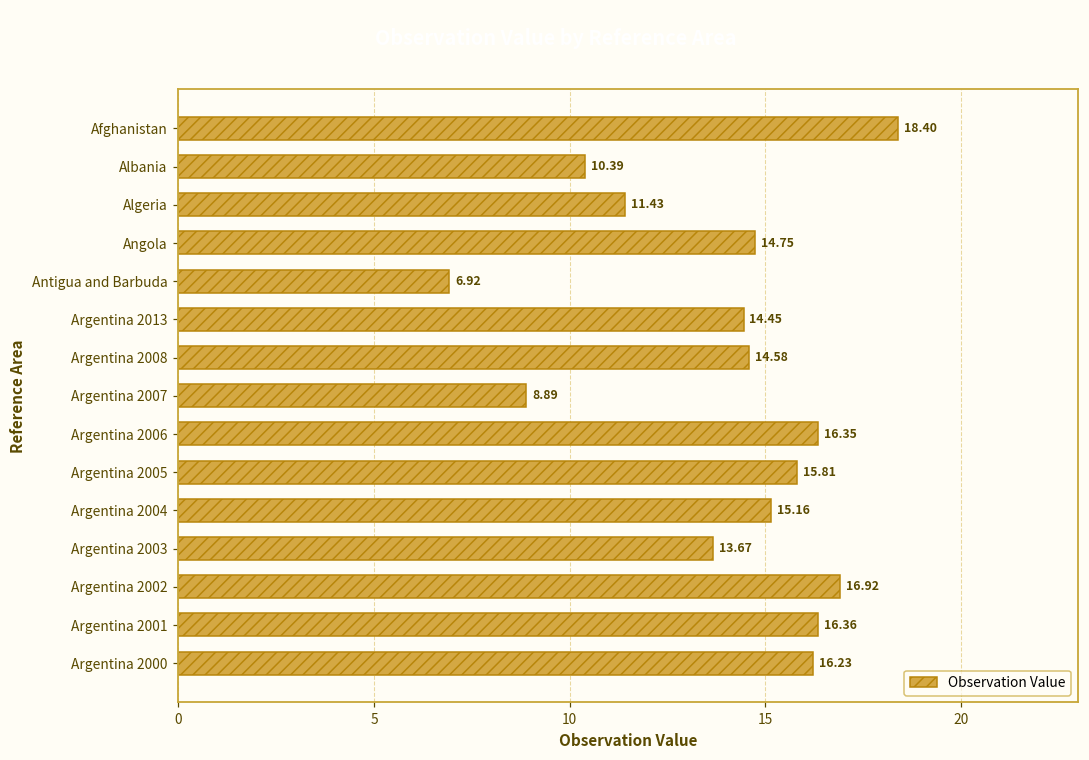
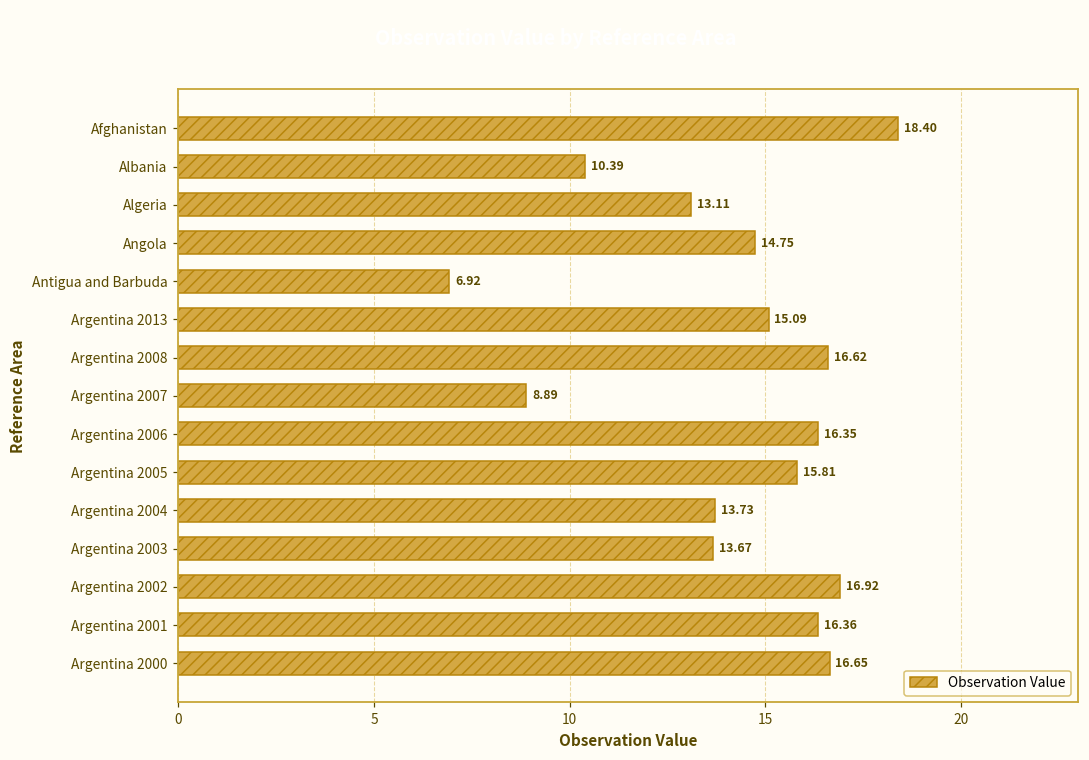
Algeria: 11.43 -> 13.11
Argentina 2013: 14.45 -> 15.09
Argentina 2008: 14.58 -> 16.62
Argentina 2004: 15.16 -> 13.73
Argentina 2000: 16.23 -> 16.65
